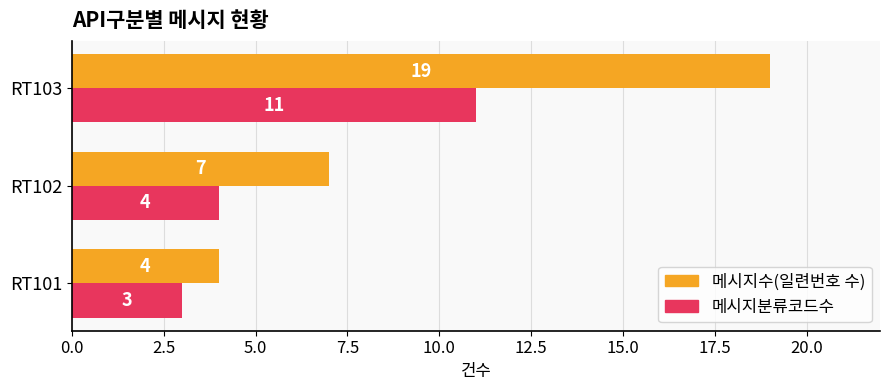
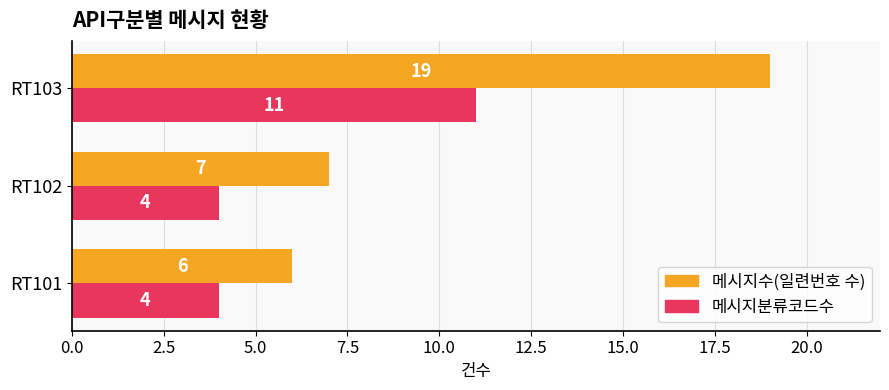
메시지수(일련번호 수), RT101: 4 -> 6
메시지분류코드수, RT101: 3 -> 4
